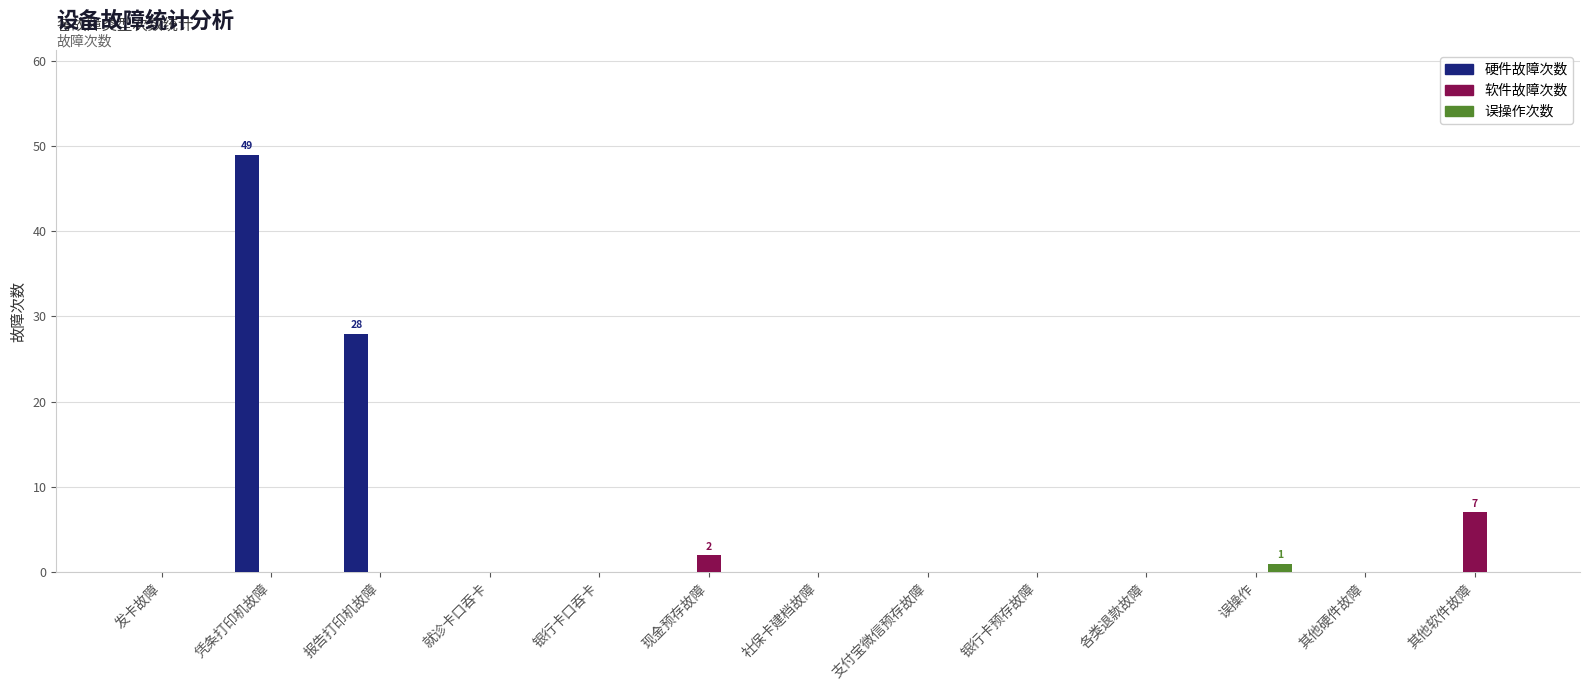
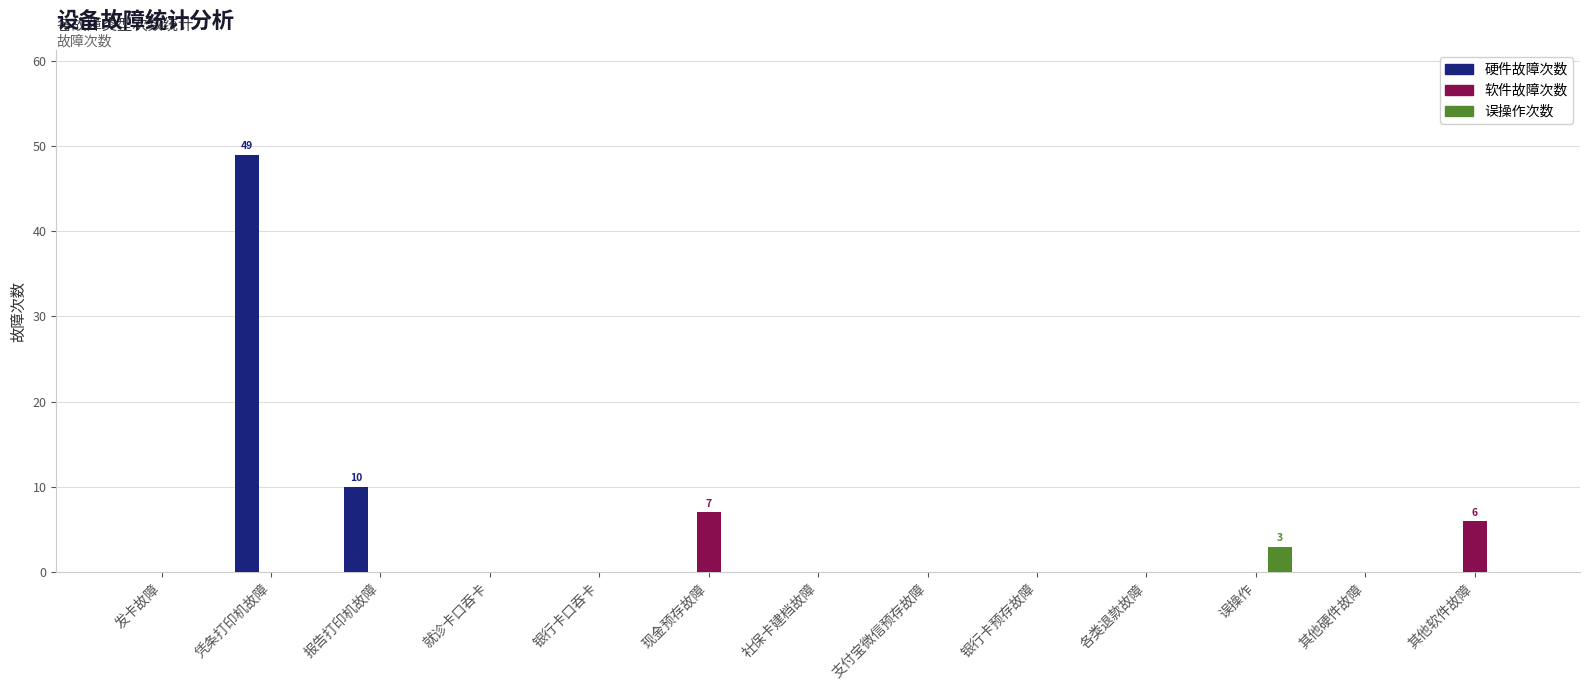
硬件故障次数, 报告打印机故障: 28 -> 10
软件故障次数, 现金预存故障: 2 -> 7
误操作次数, 误操作: 1 -> 3
软件故障次数, 其他软件故障: 7 -> 6
